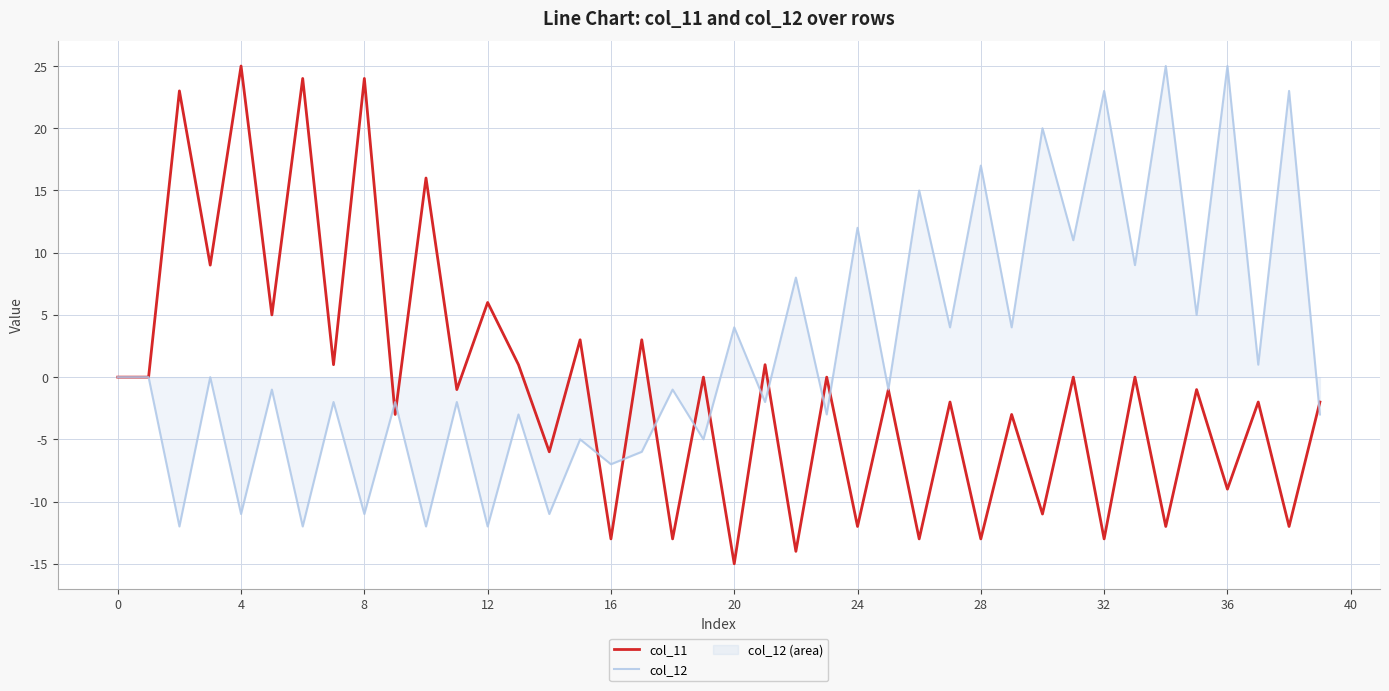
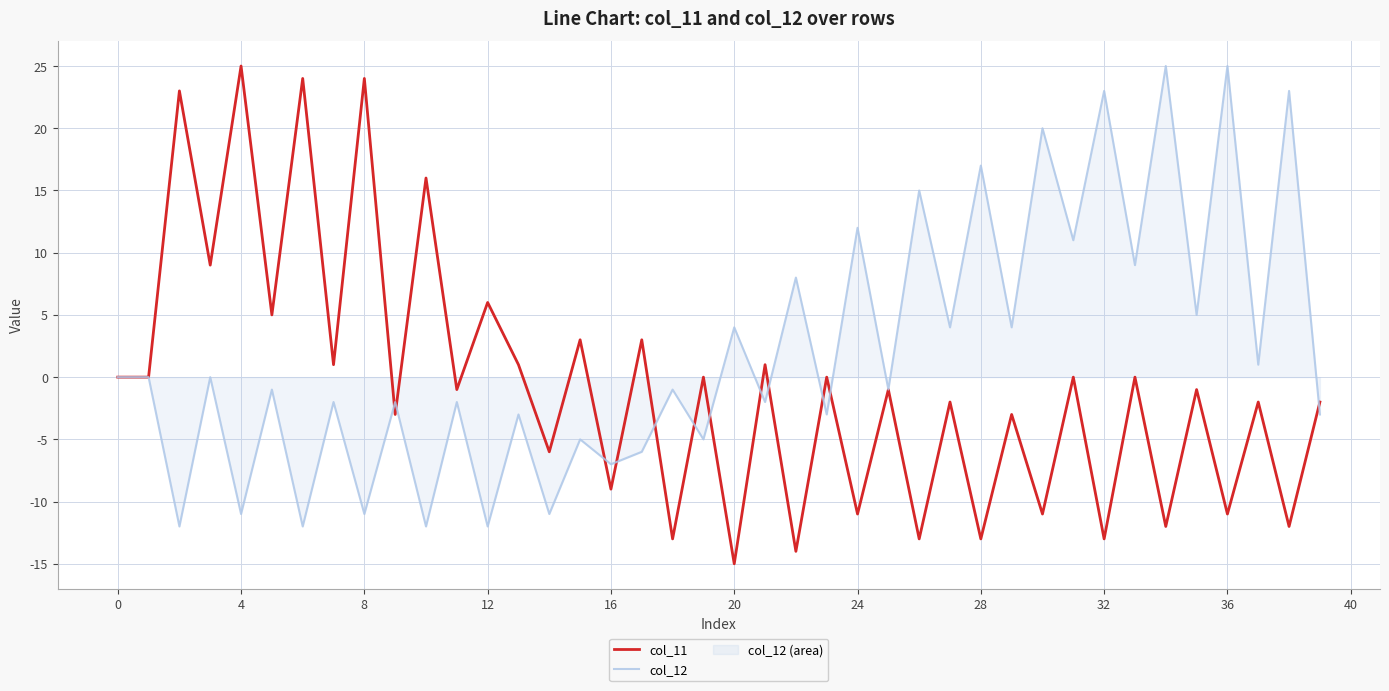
col_11, 16: -13 -> -9
col_11, 24: -12 -> -11
col_11, 36: -9 -> -11
